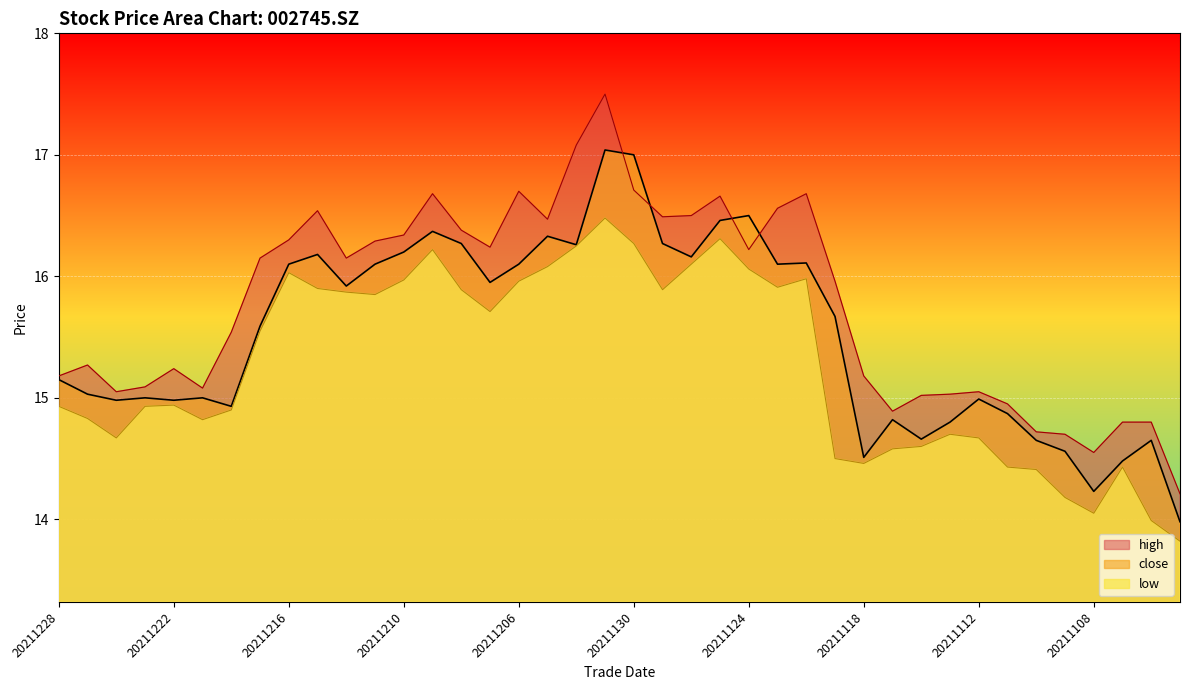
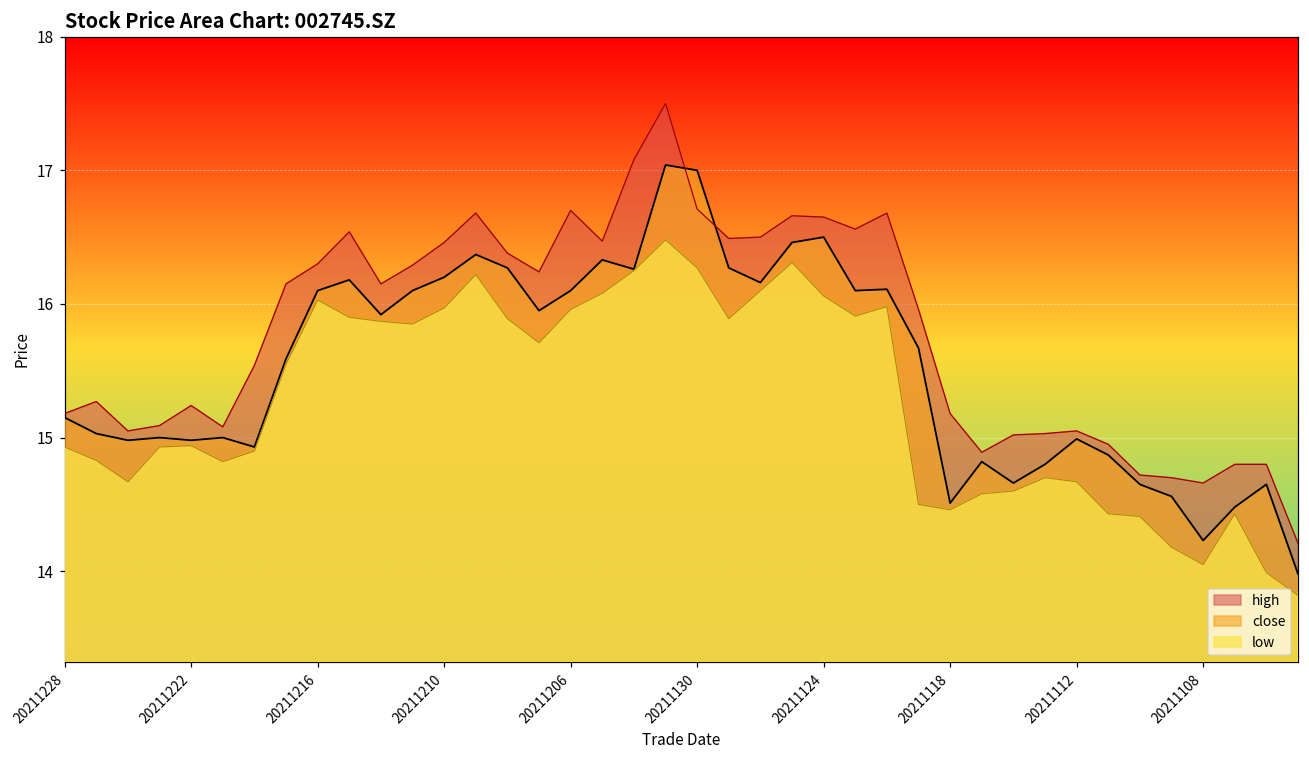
high, 20211210: 16.34 -> 16.46
high, 20211124: 16.22 -> 16.65
high, 20211108: 14.55 -> 14.66
